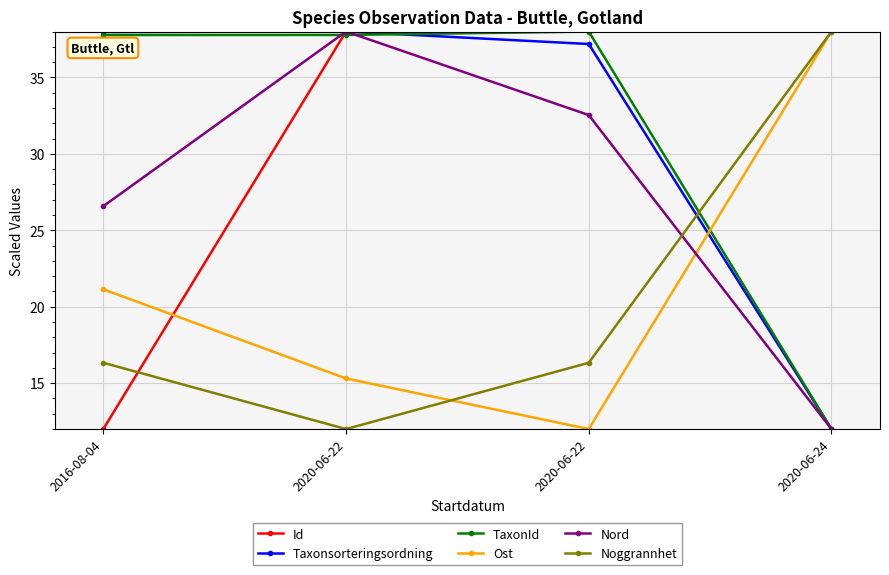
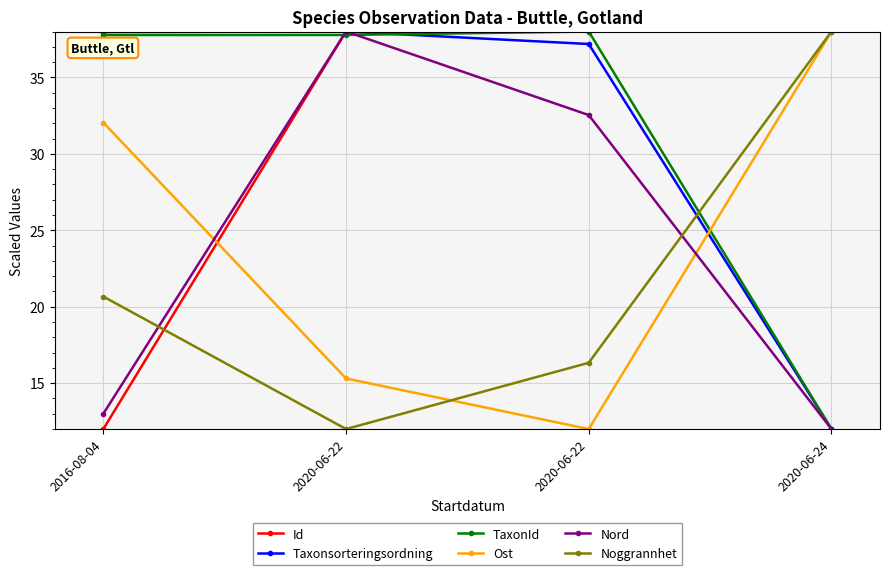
Ost, 2016-08-04: 21.1 -> 32.0
Nord, 2016-08-04: 26.6 -> 13.0
Noggrannhet, 2016-08-04: 16.3 -> 20.7
